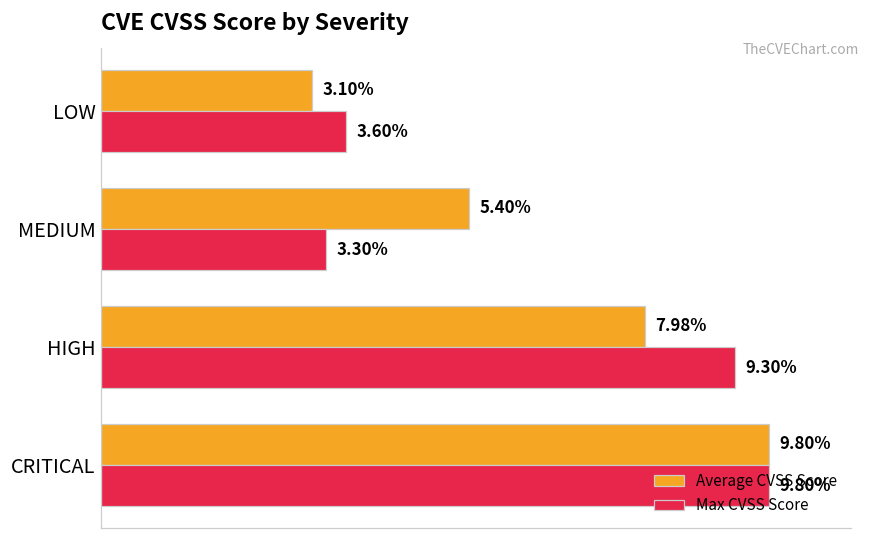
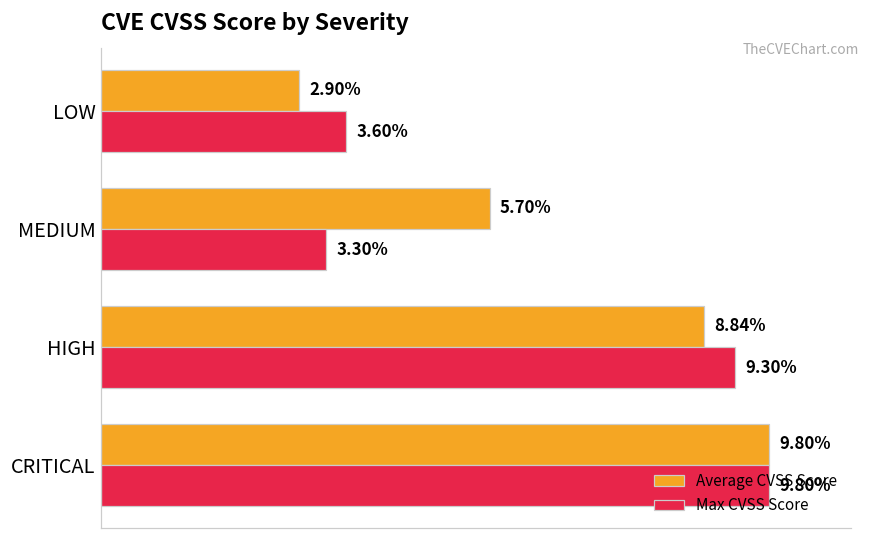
Average CVSS Score, LOW: 3.10% -> 2.90%
Average CVSS Score, MEDIUM: 5.40% -> 5.70%
Average CVSS Score, HIGH: 7.98% -> 8.84%
